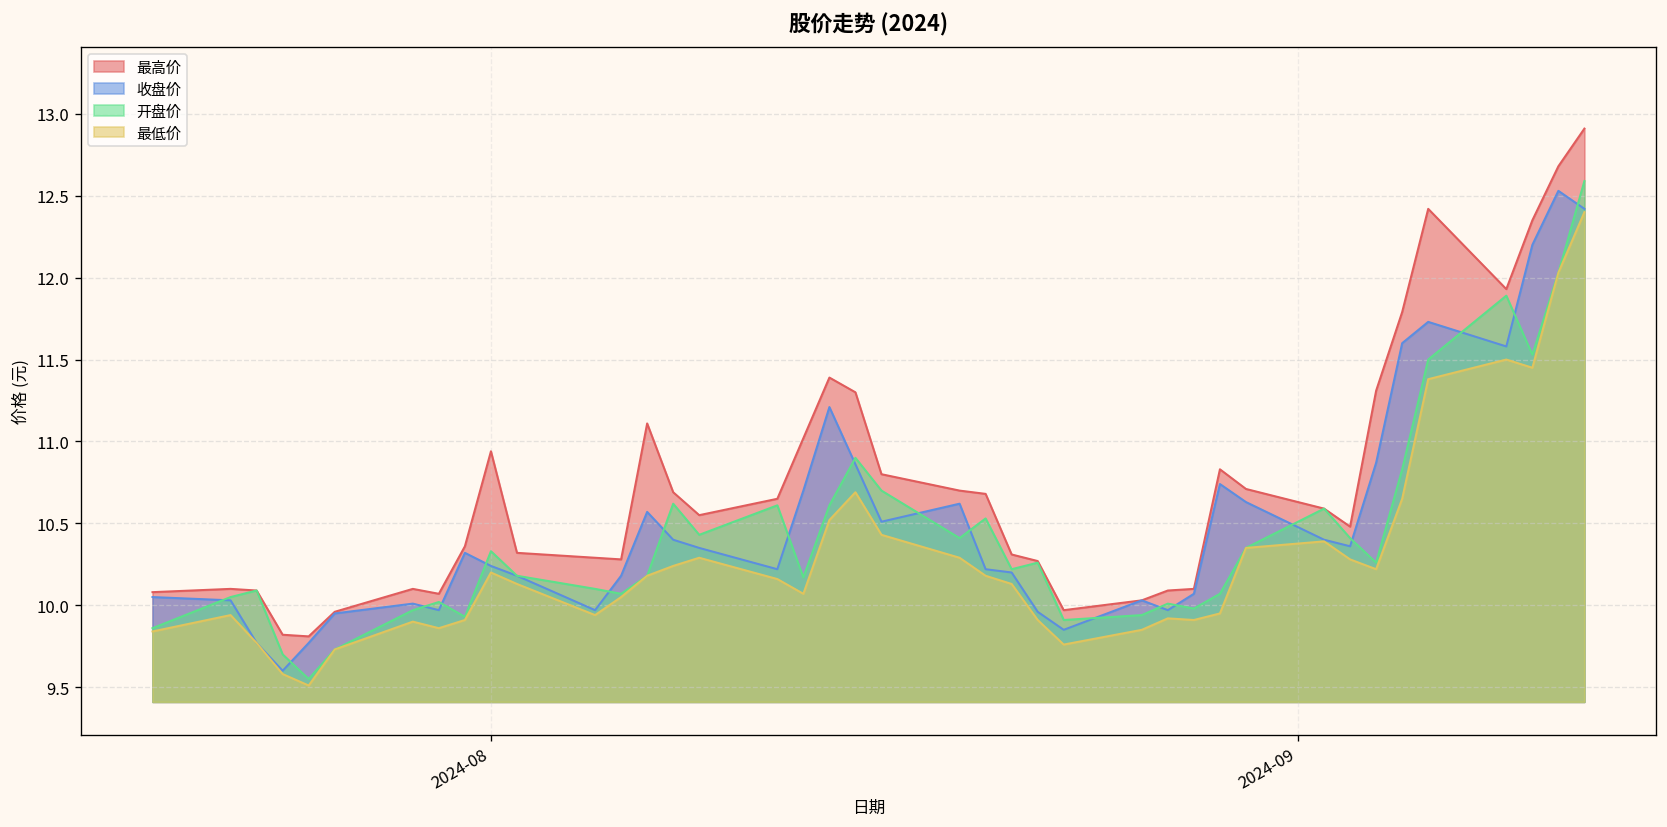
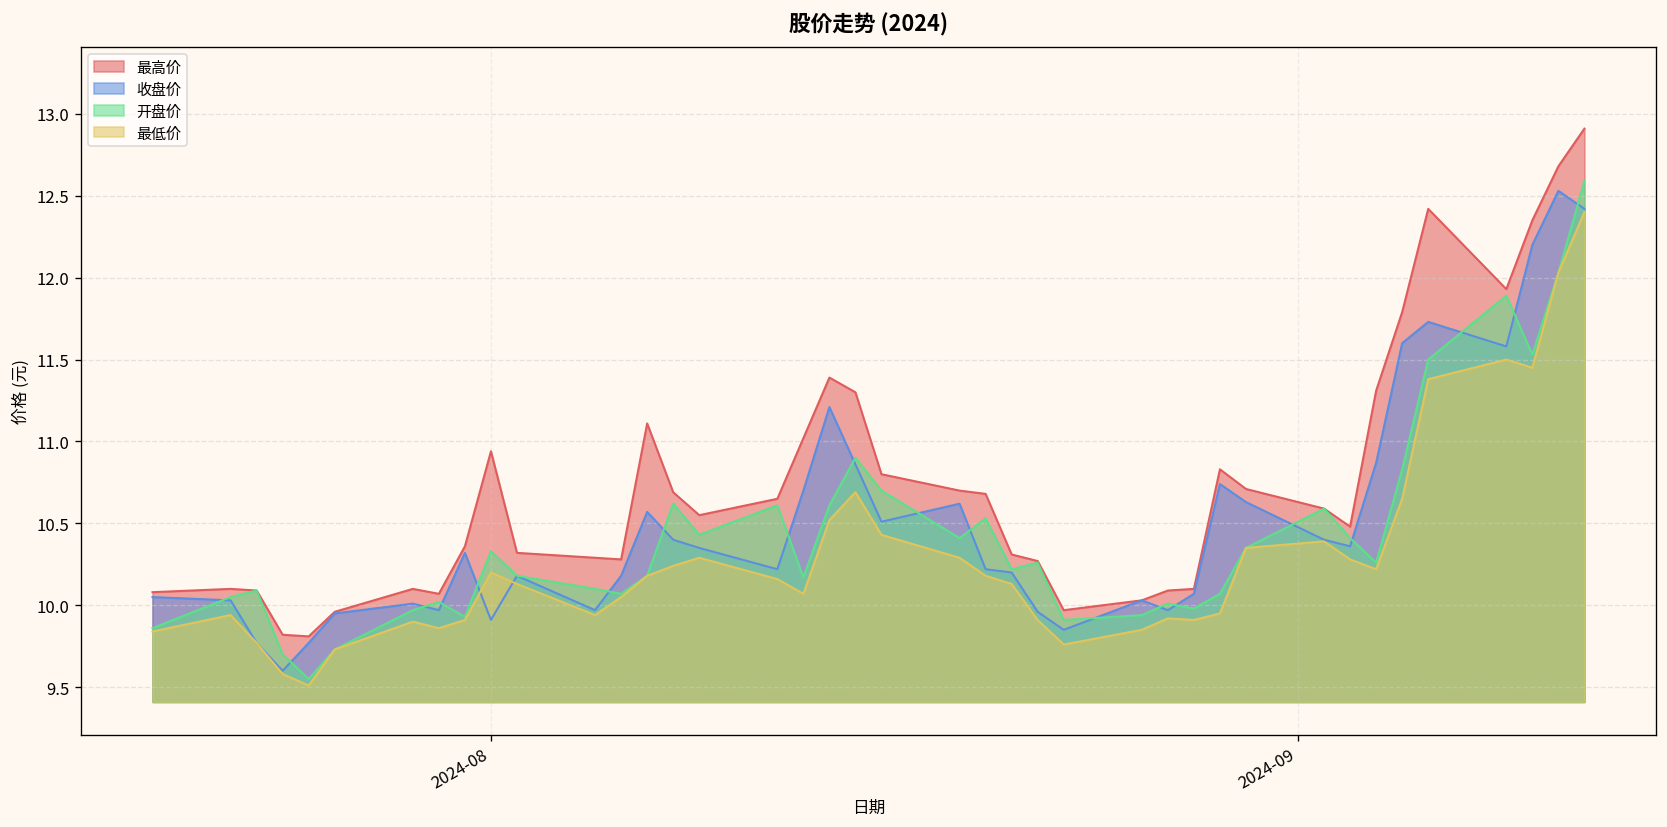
收盘价, 2024-08: 10.24 -> 9.91
